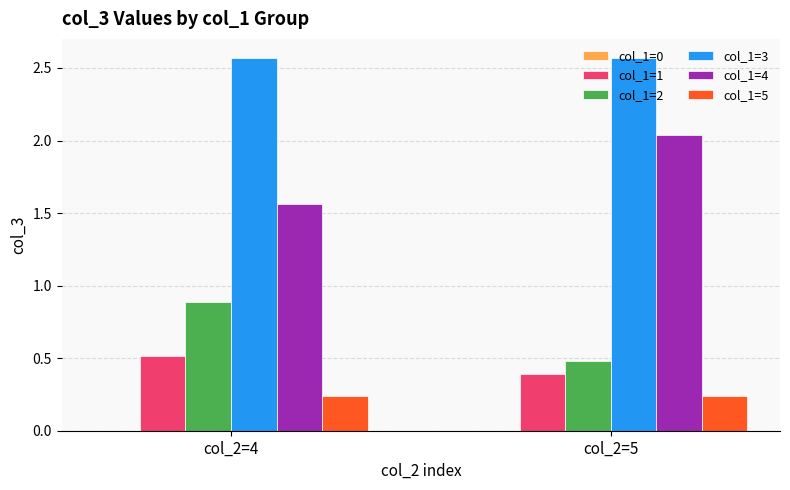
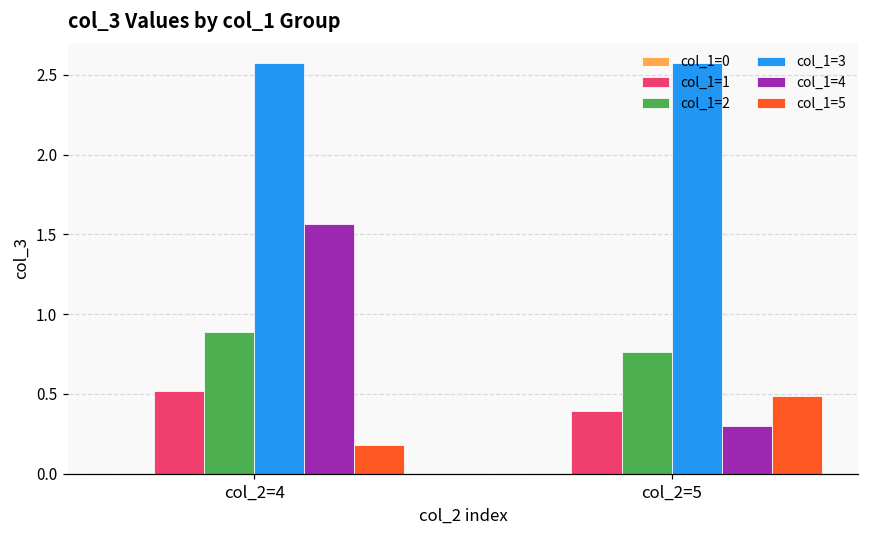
col_1=5, col_2=4: 0.24 -> 0.18
col_1=2, col_2=5: 0.48 -> 0.76
col_1=4, col_2=5: 2.04 -> 0.30
col_1=5, col_2=5: 0.24 -> 0.49
